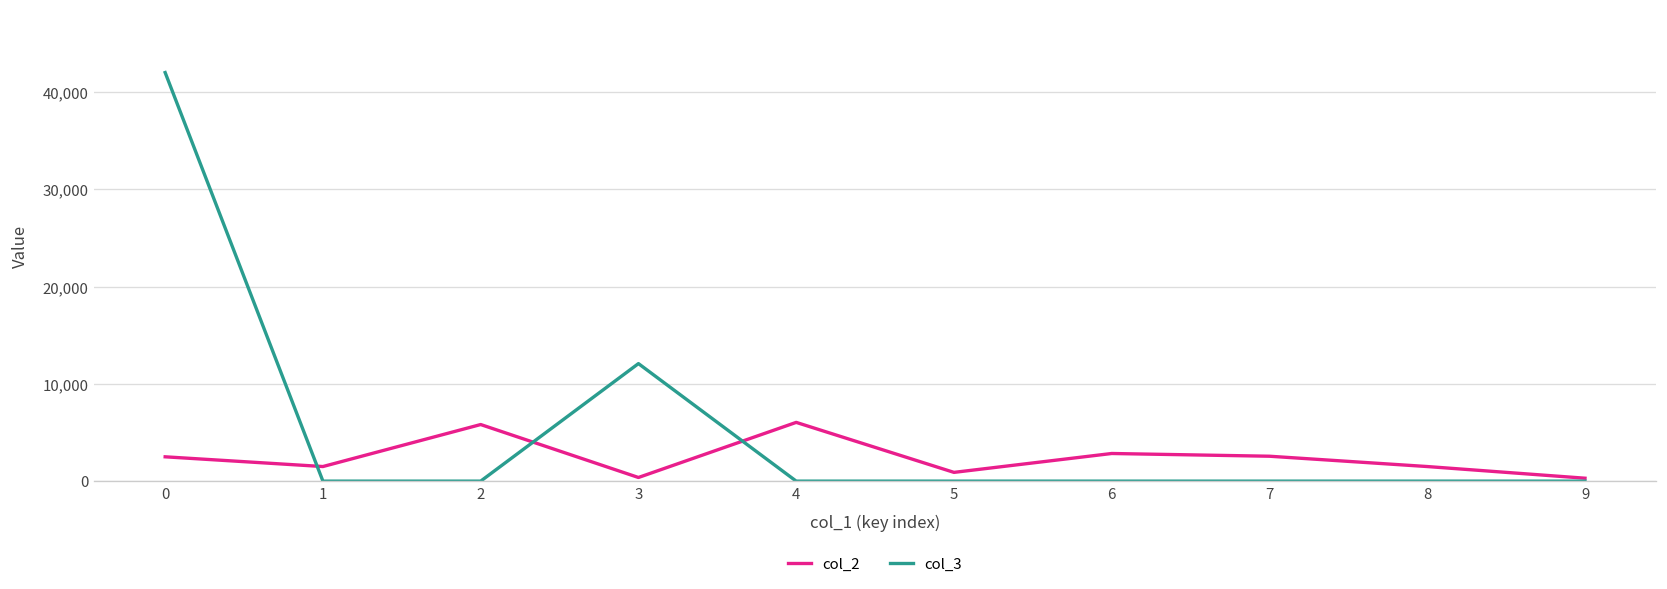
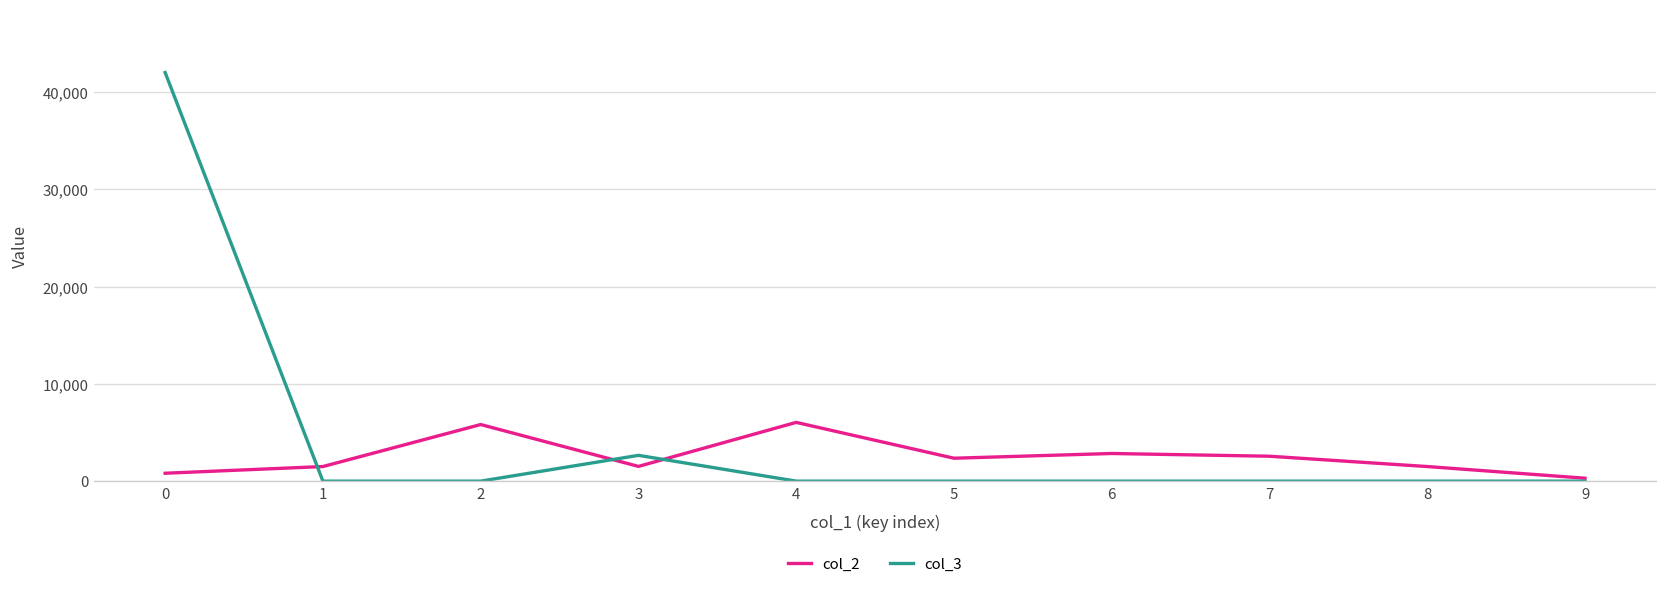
col_2, 0: 3,000 -> 1,000
col_2, 3: 0 -> 2,000
col_3, 3: 12,000 -> 3,000
col_2, 5: 1,000 -> 2,000
